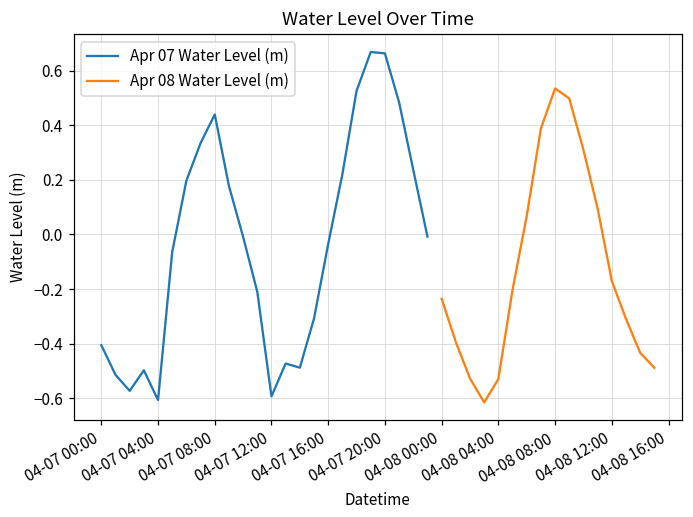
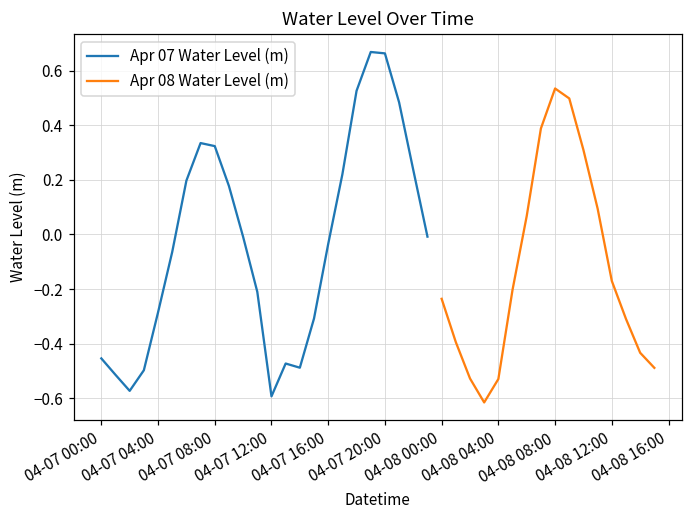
Apr 07 Water Level (m), 04-07 00:00: -0.41 -> -0.45
Apr 07 Water Level (m), 04-07 04:00: -0.61 -> -0.29
Apr 07 Water Level (m), 04-07 08:00: 0.44 -> 0.32
